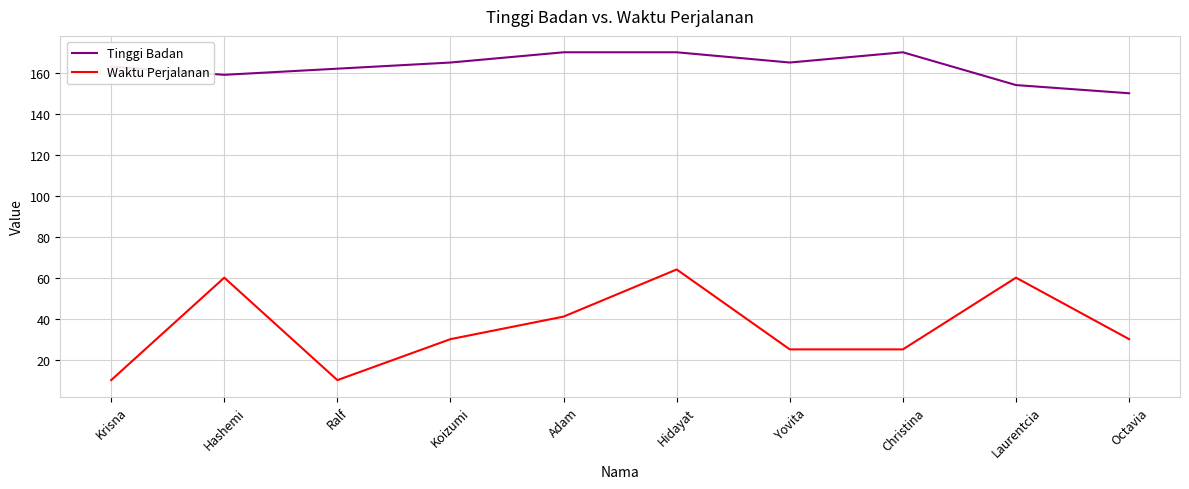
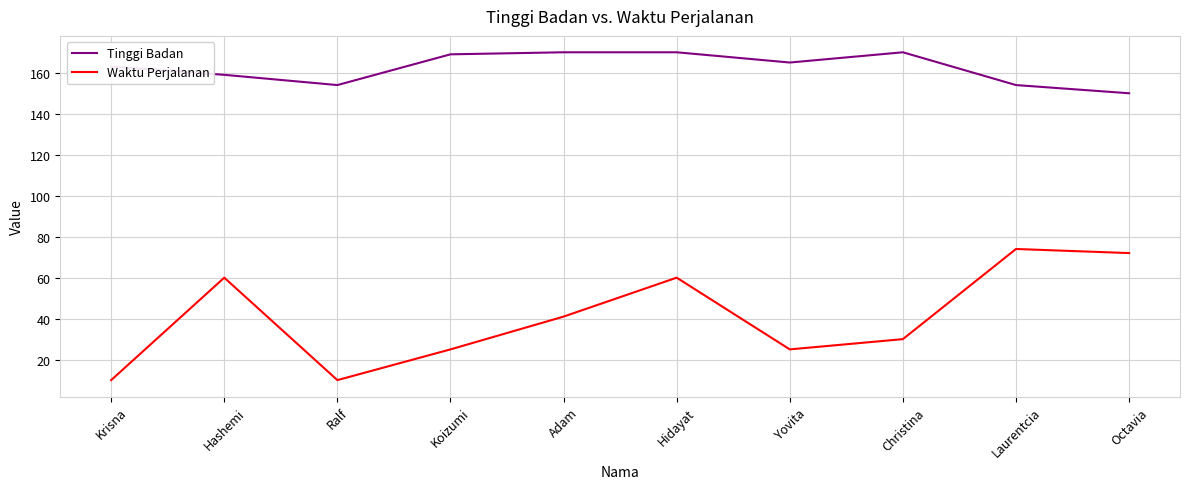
Tinggi Badan, Ralf: 162 -> 154
Tinggi Badan, Koizumi: 165 -> 169
Waktu Perjalanan, Koizumi: 30 -> 25
Waktu Perjalanan, Hidayat: 64 -> 60
Waktu Perjalanan, Christina: 25 -> 30
Waktu Perjalanan, Laurentcia: 60 -> 74
Waktu Perjalanan, Octavia: 30 -> 72
